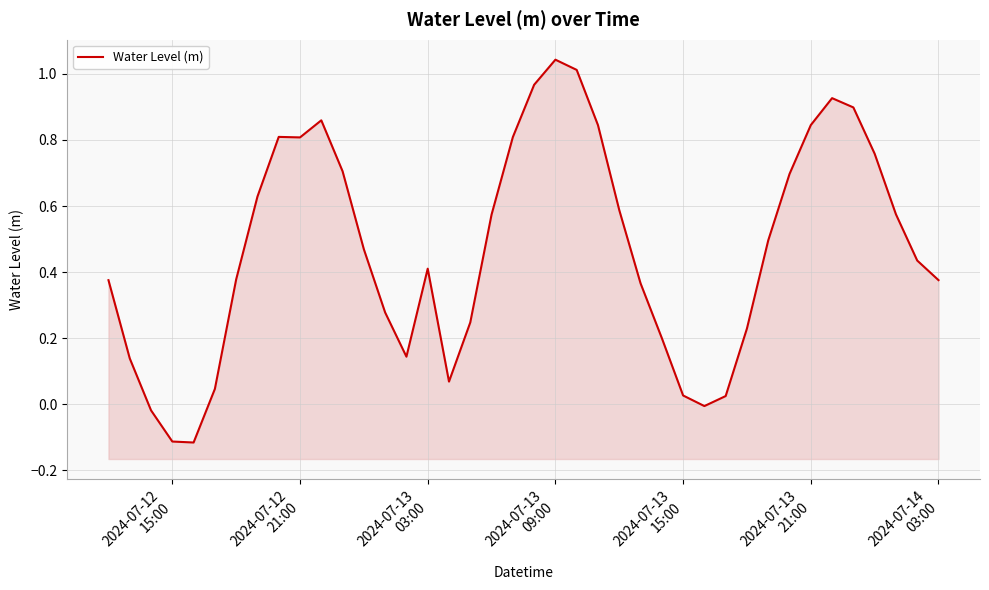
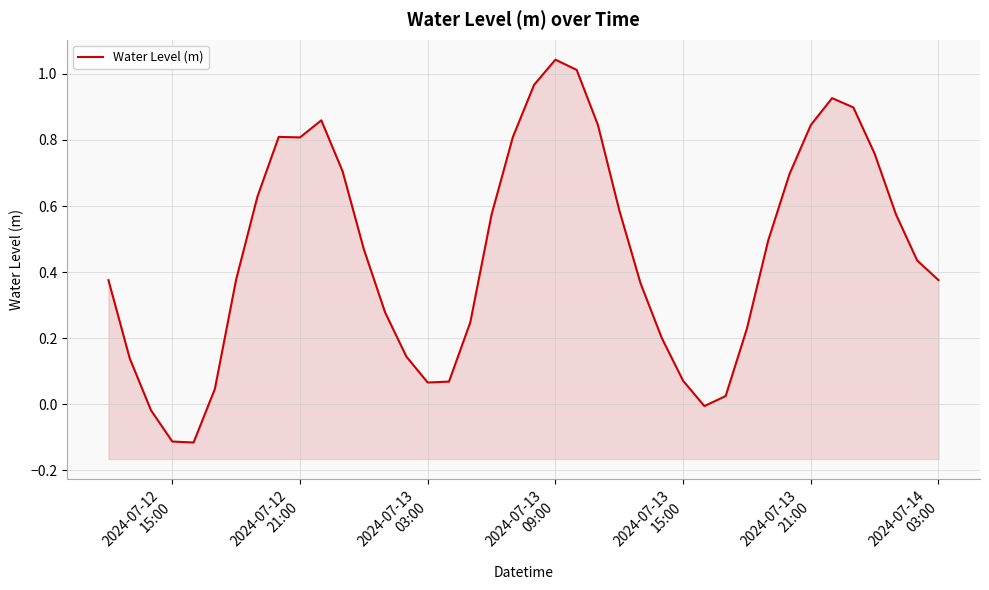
2024-07-13 03:00: 0.41 -> 0.07
2024-07-13 15:00: 0.03 -> 0.07
